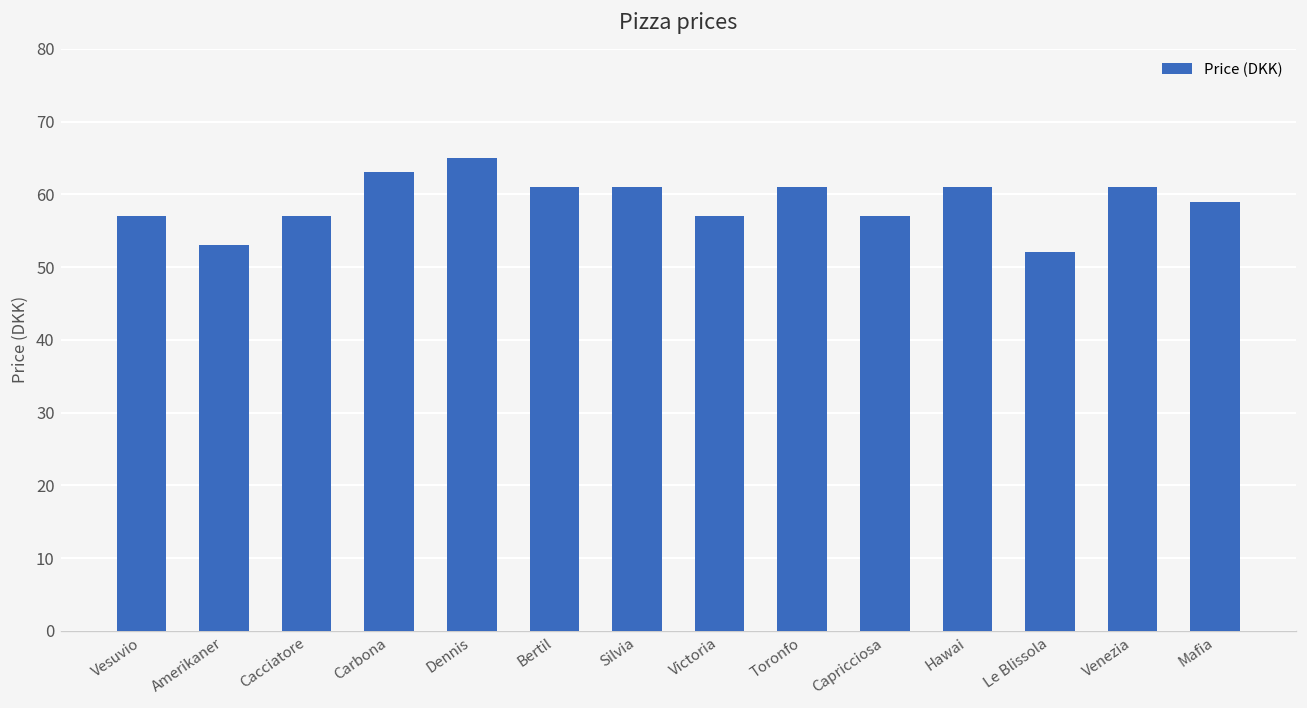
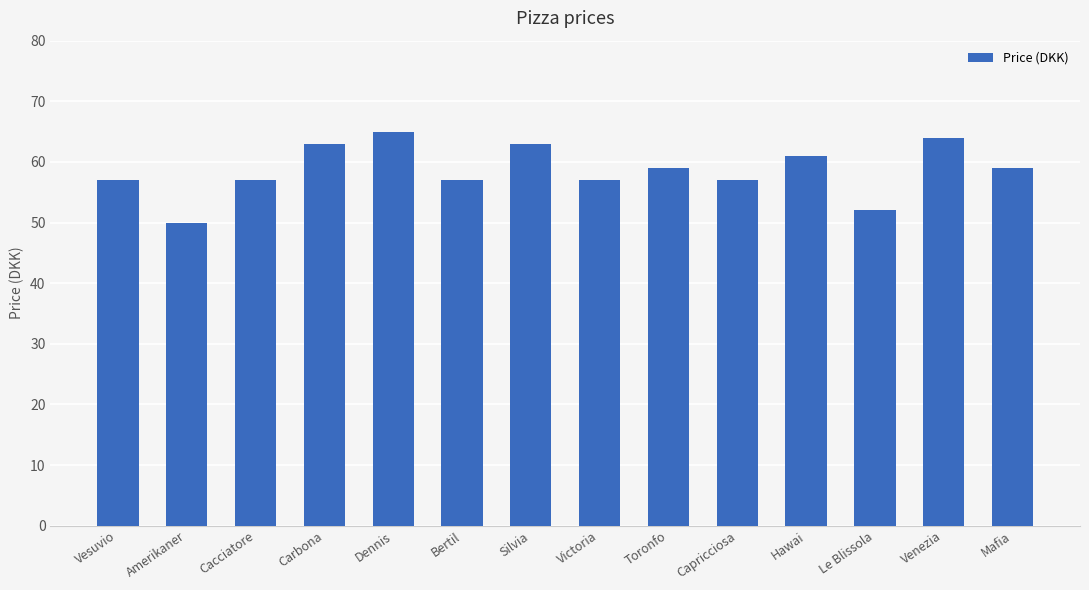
Amerikaner: 53 -> 50
Bertil: 61 -> 57
Silvia: 61 -> 63
Toronfo: 61 -> 59
Venezia: 61 -> 64
